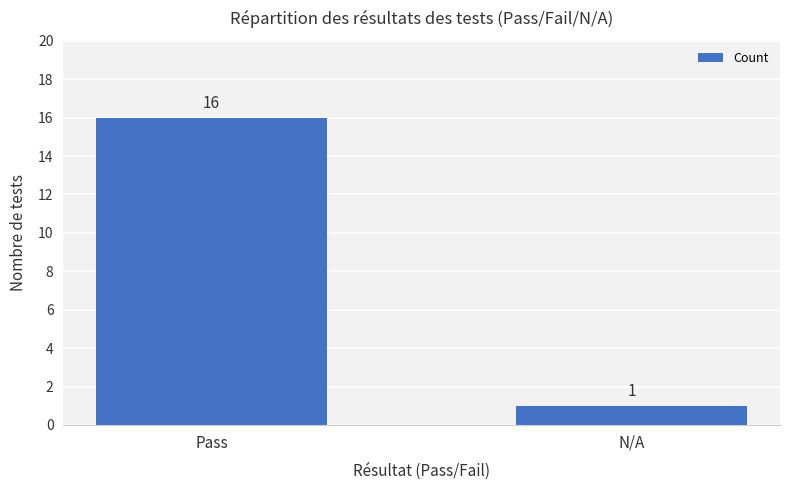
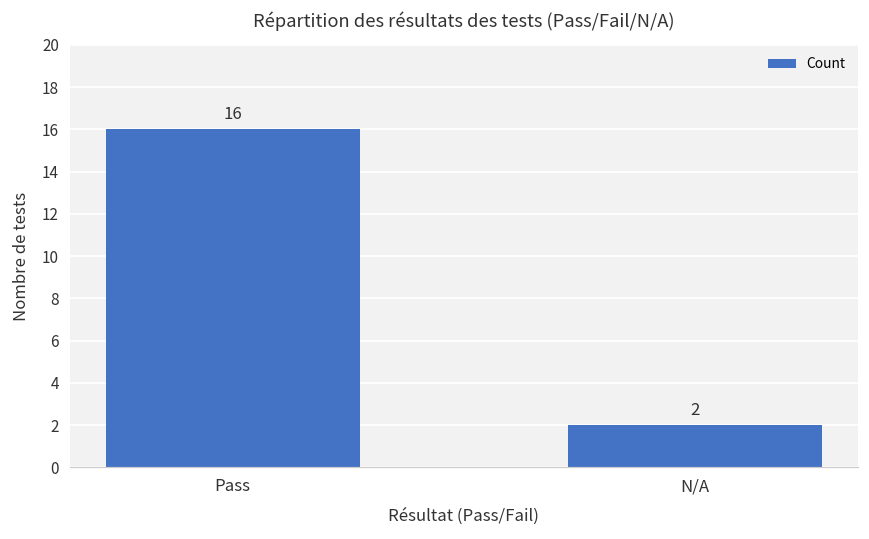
N/A: 1 -> 2
